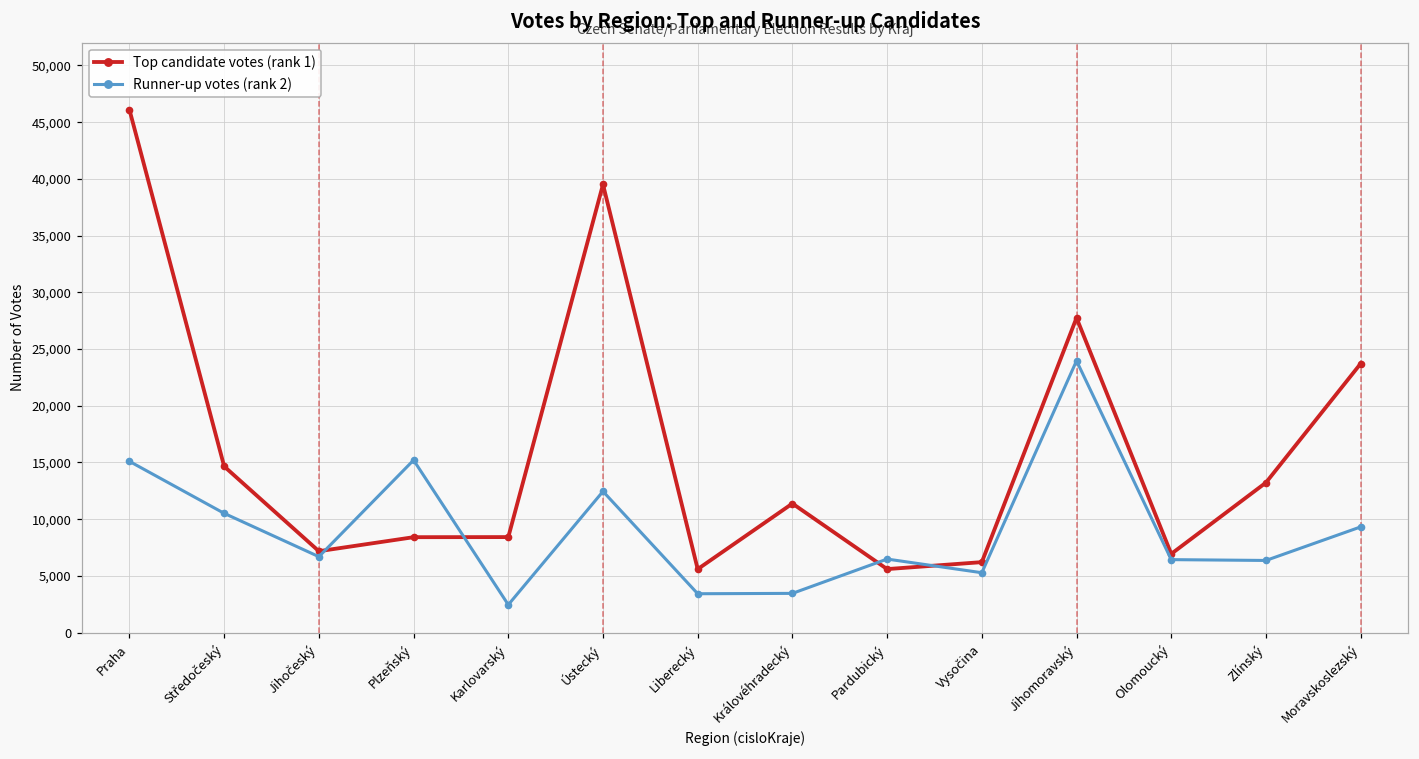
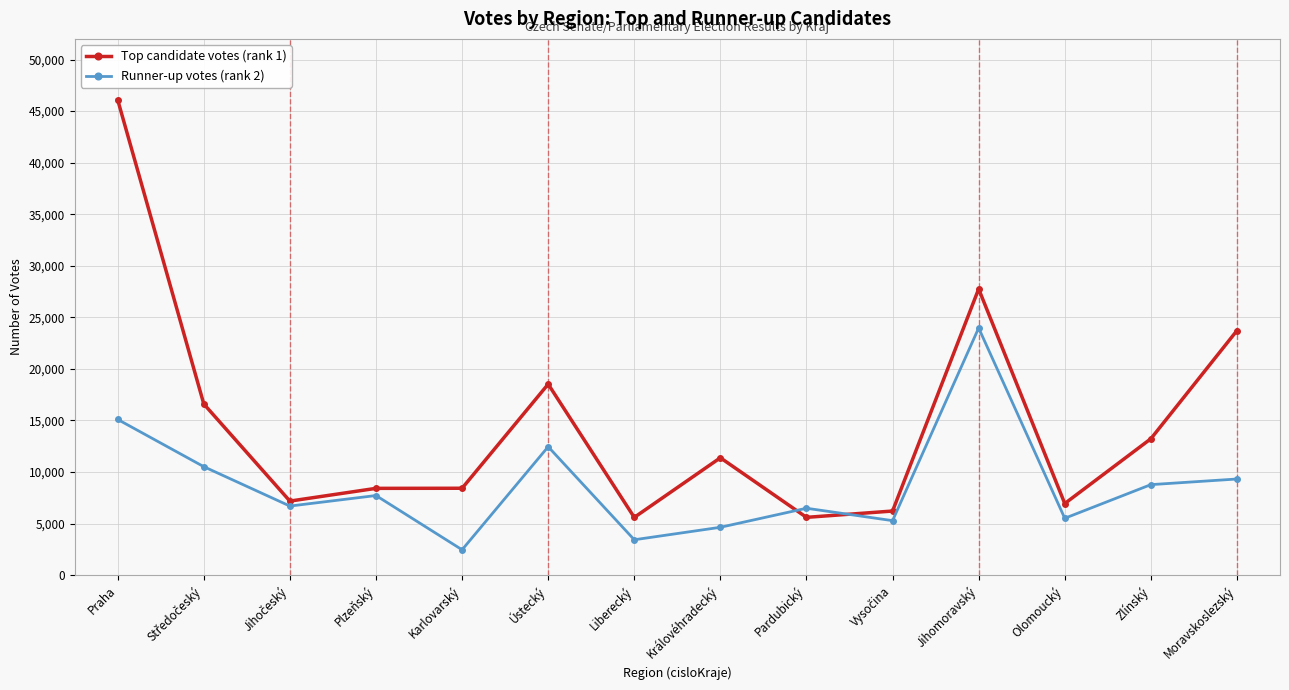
Top candidate votes (rank 1), Středočeský: 14,700 -> 16,600
Runner-up votes (rank 2), Plzeňský: 15,200 -> 7,700
Top candidate votes (rank 1), Ústecký: 39,500 -> 18,500
Runner-up votes (rank 2), Královéhradecký: 3,500 -> 4,600
Runner-up votes (rank 2), Olomoucký: 6,400 -> 5,500
Runner-up votes (rank 2), Zlínský: 6,400 -> 8,800
